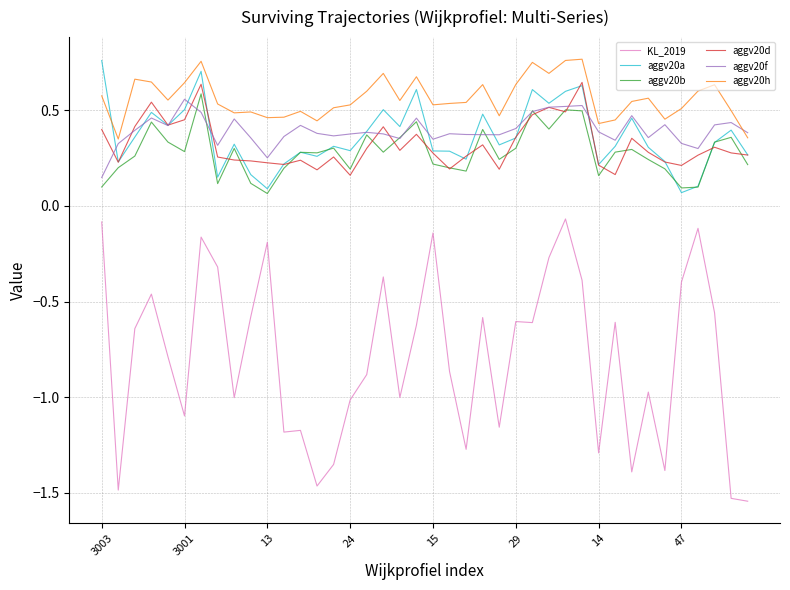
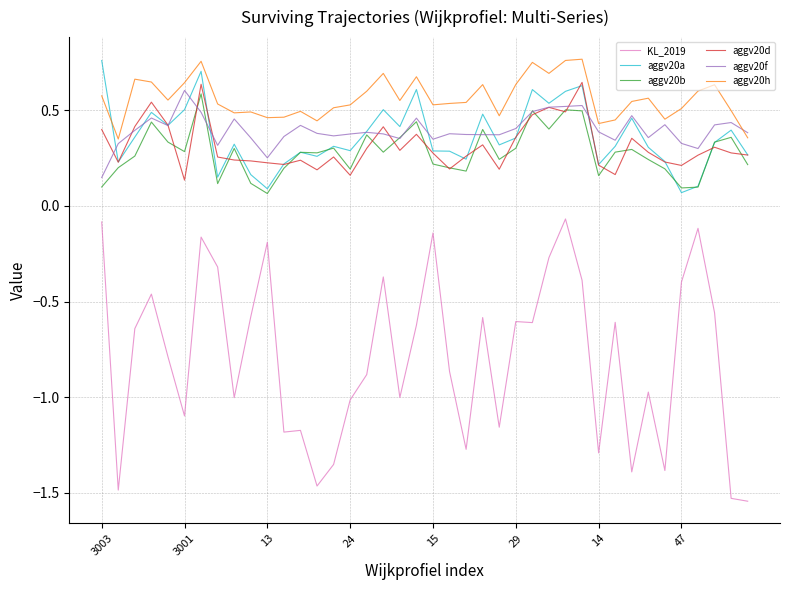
aggv20d, 3001: 0.45 -> 0.13
aggv20f, 3001: 0.56 -> 0.60
